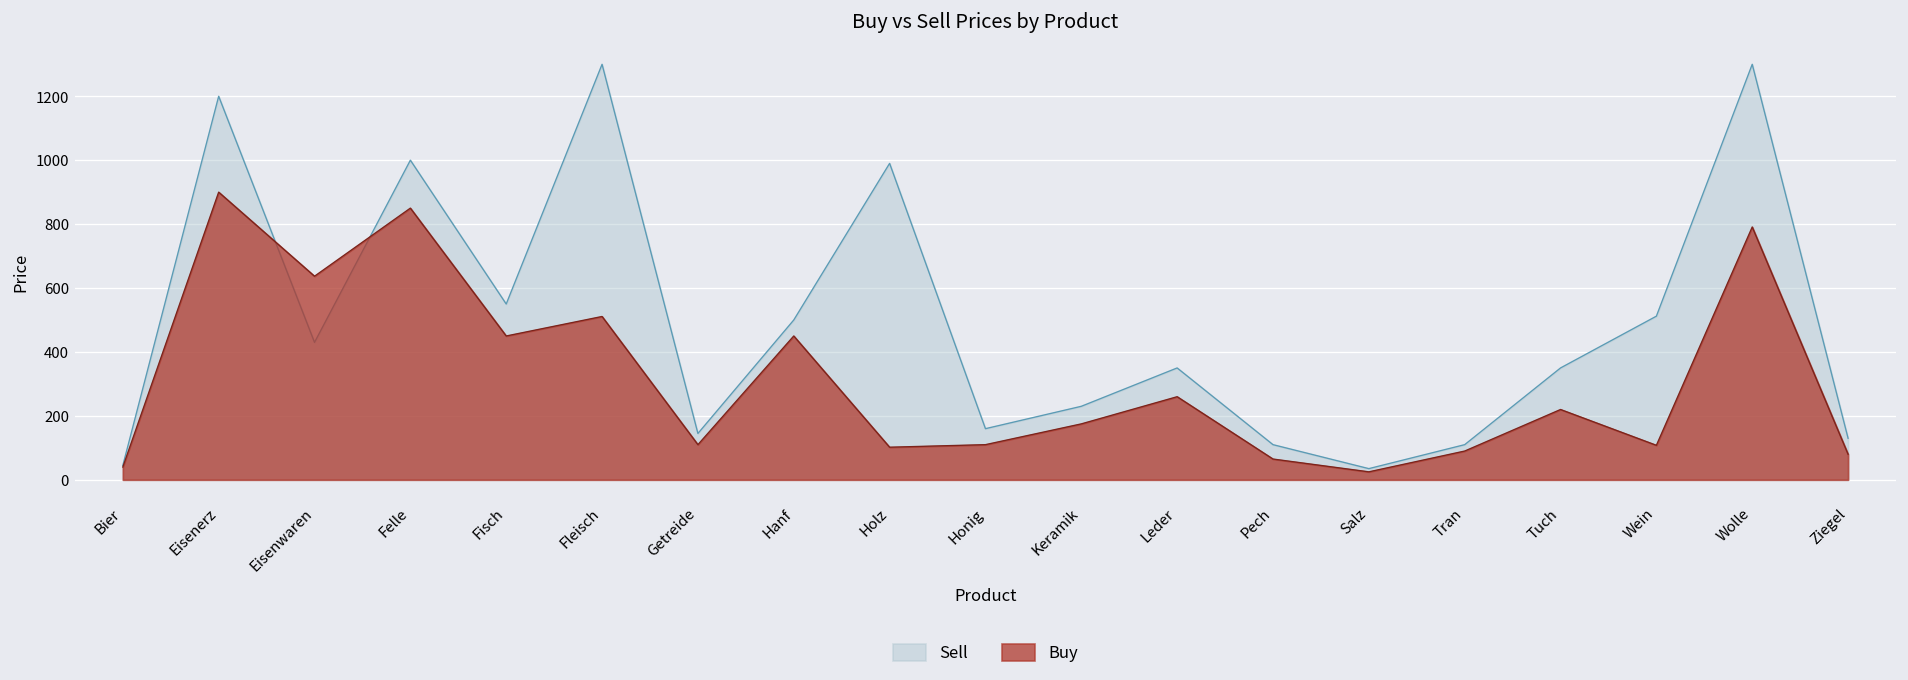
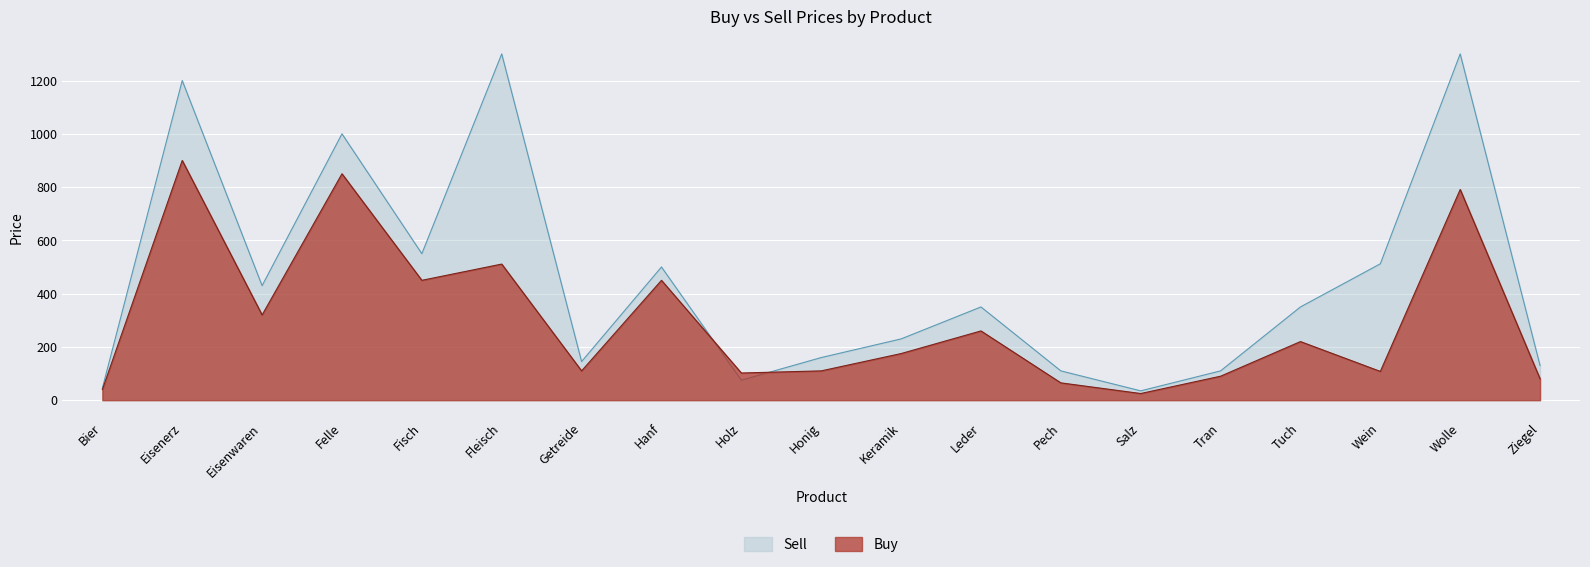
Buy, Eisenwaren: 640 -> 320
Sell, Holz: 990 -> 80
